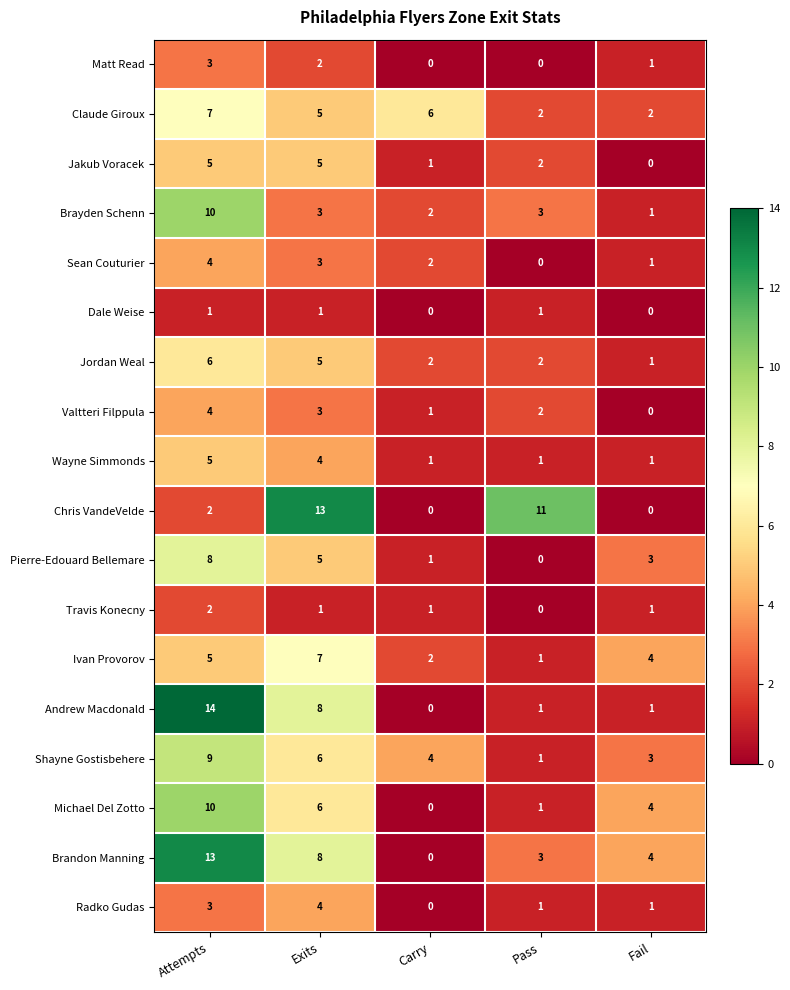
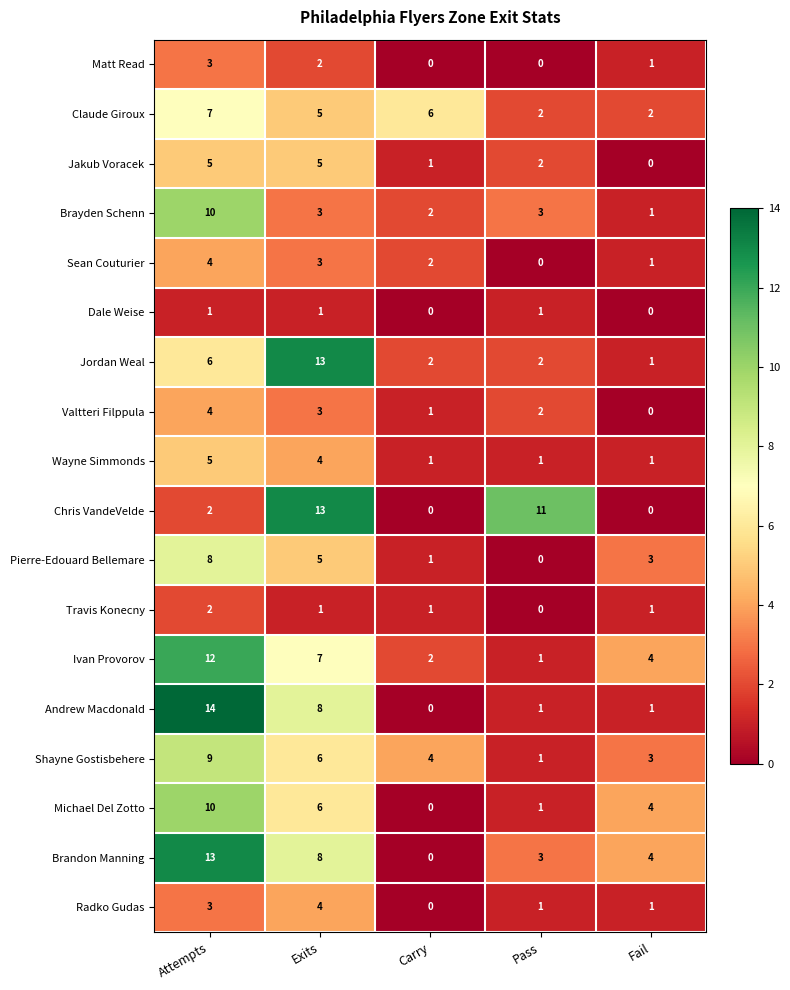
Jordan Weal, Exits: 5 -> 13
Ivan Provorov, Attempts: 5 -> 12
